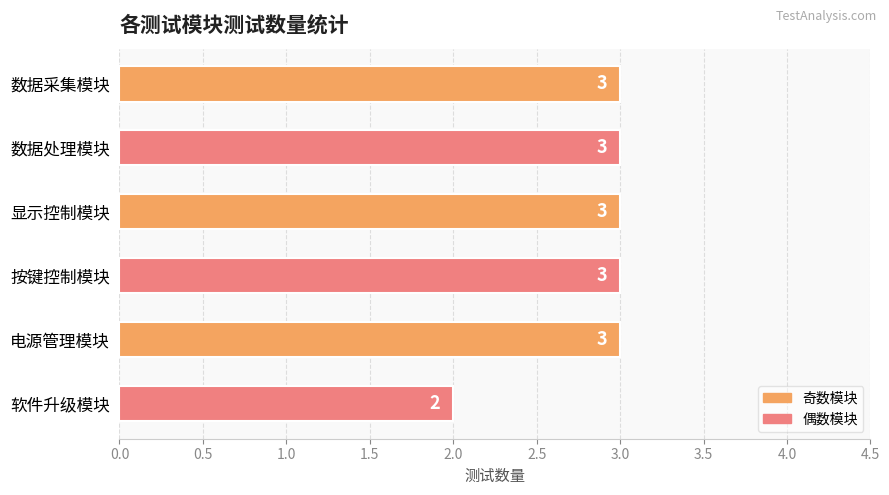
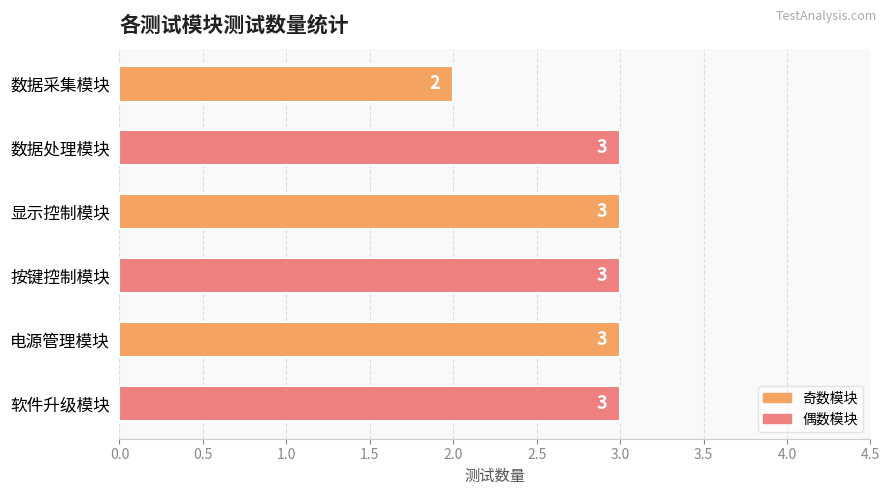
数据采集模块: 3 -> 2
软件升级模块: 2 -> 3
